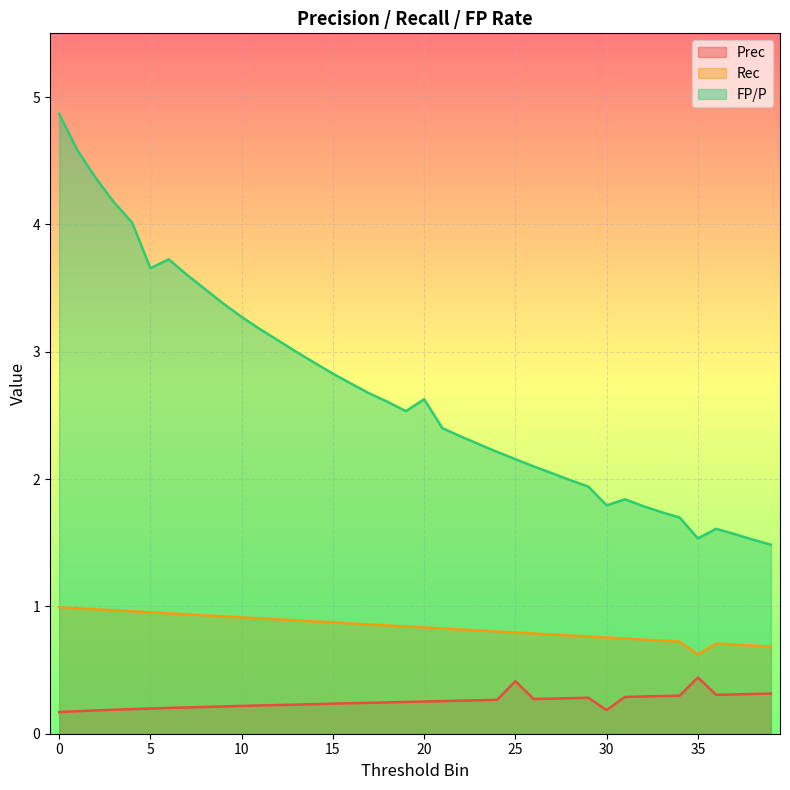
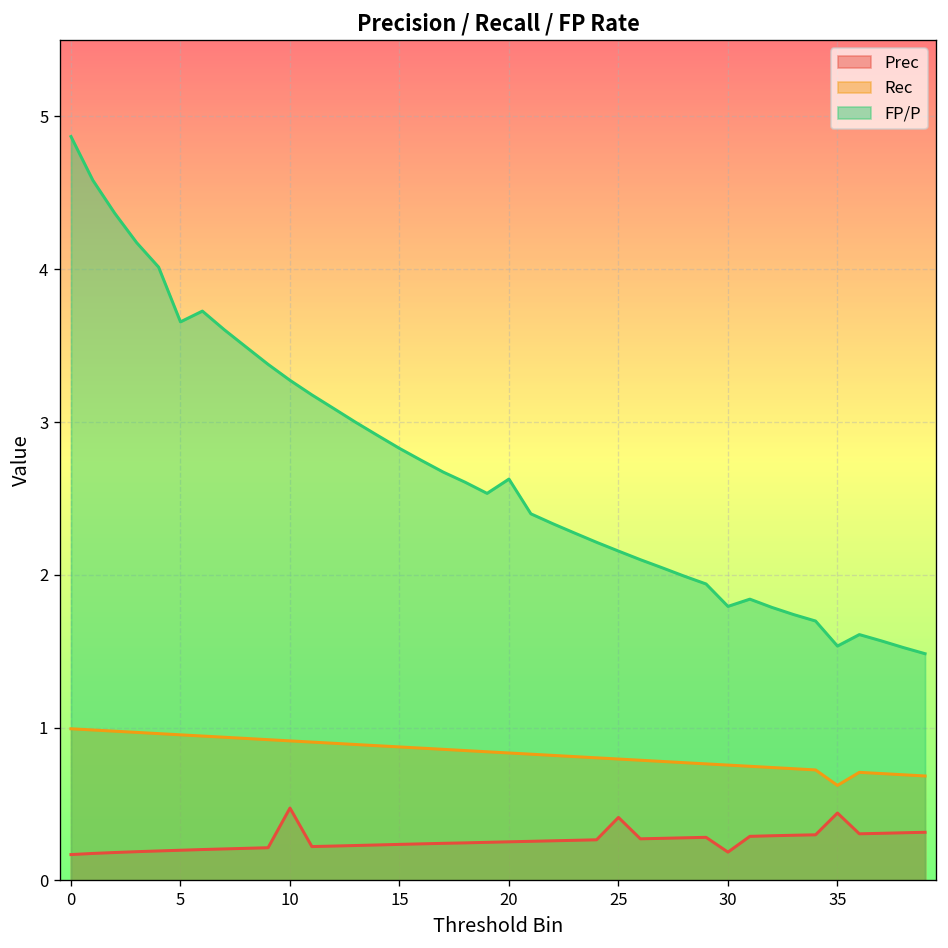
Prec, 10: 0.22 -> 0.47
